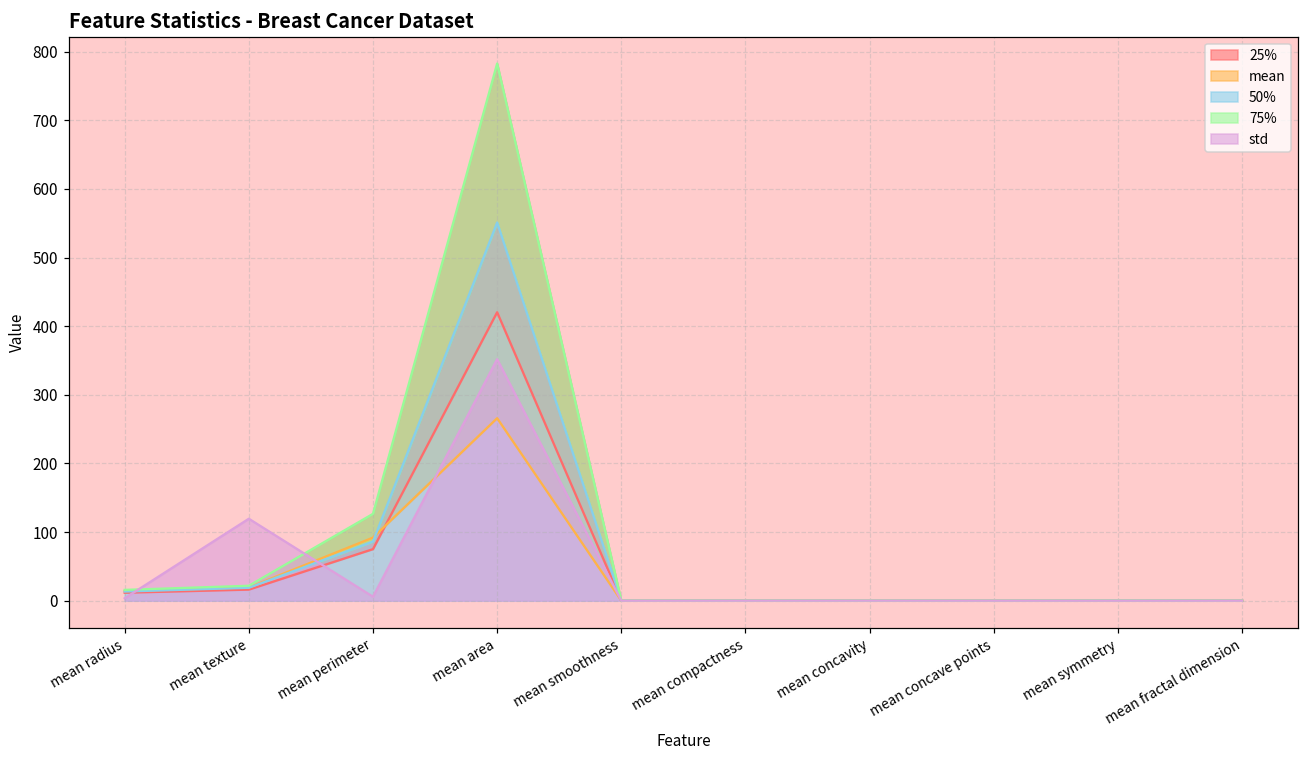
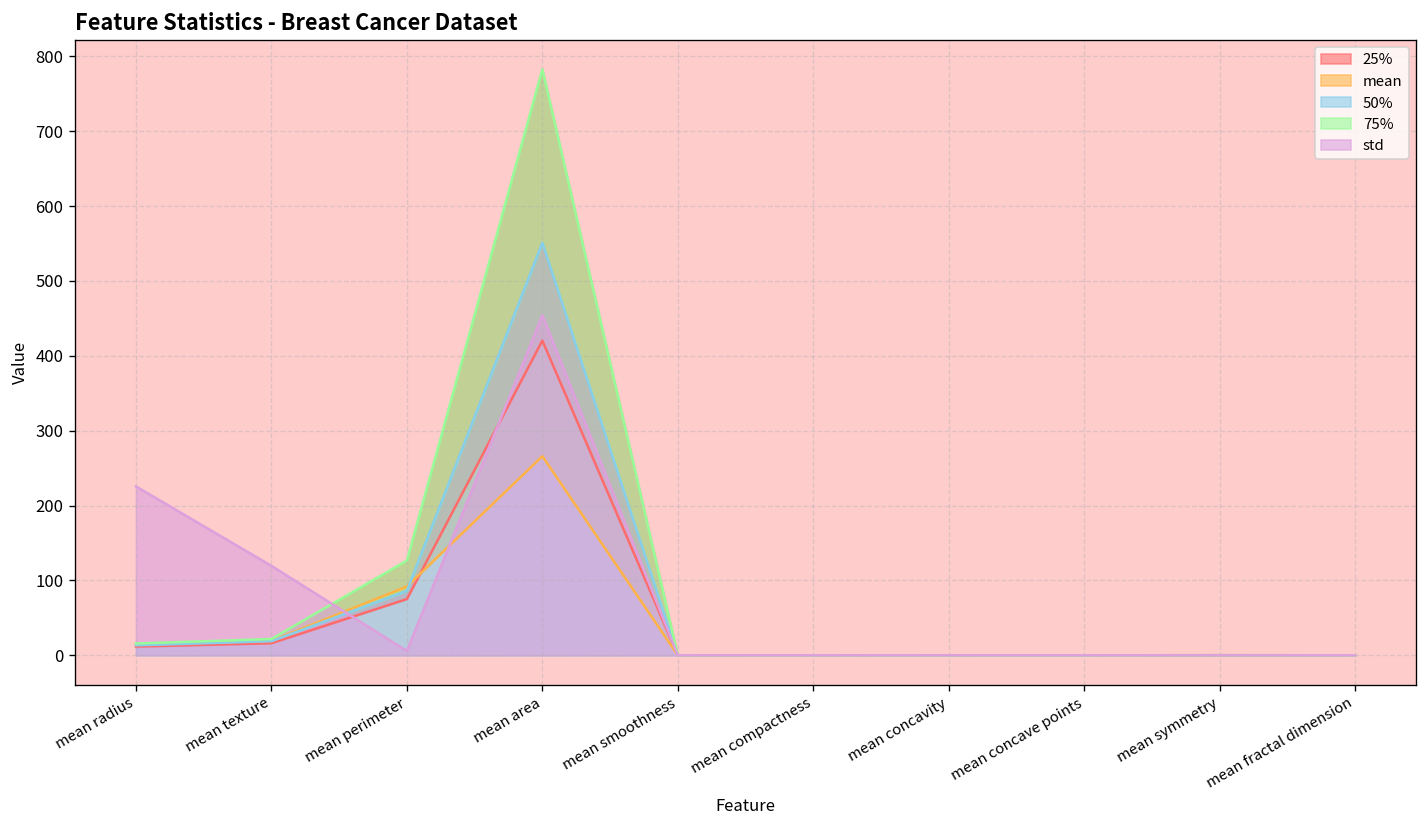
std, mean radius: 0 -> 230
std, mean area: 350 -> 450
